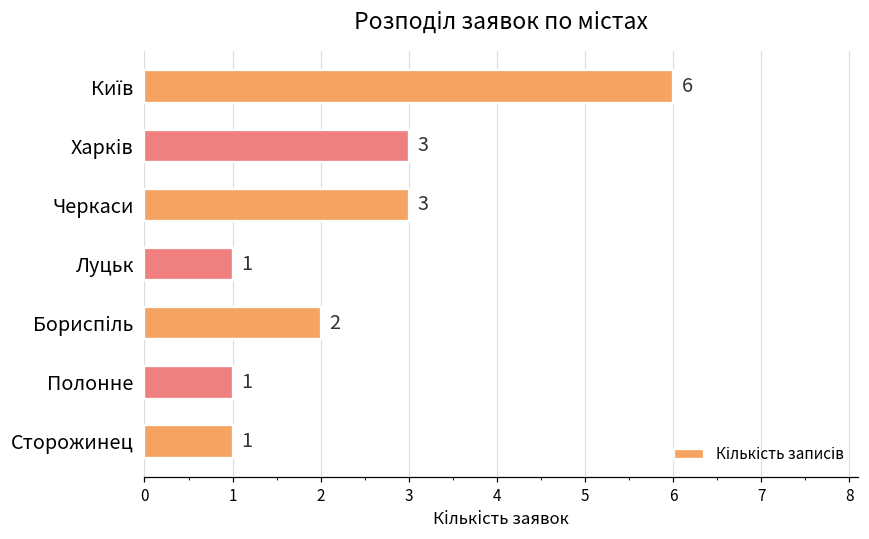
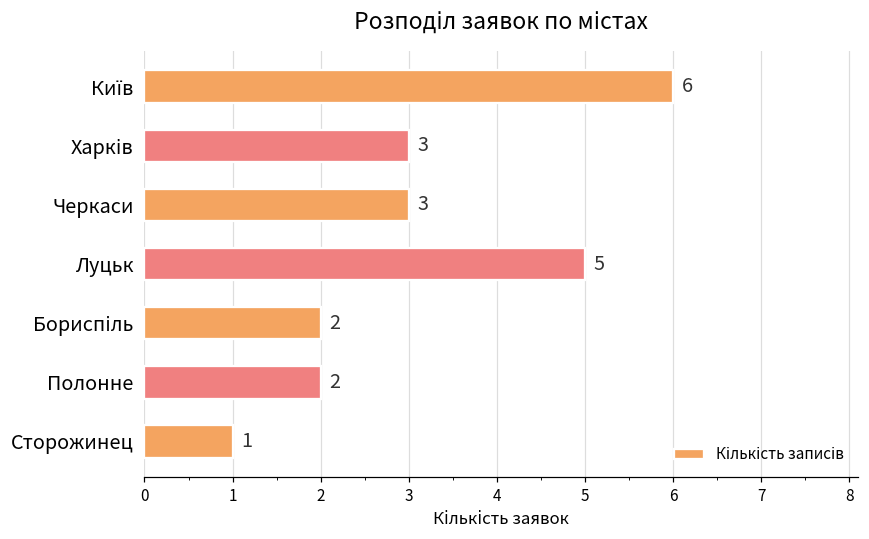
Луцьк: 1 -> 5
Полонне: 1 -> 2
